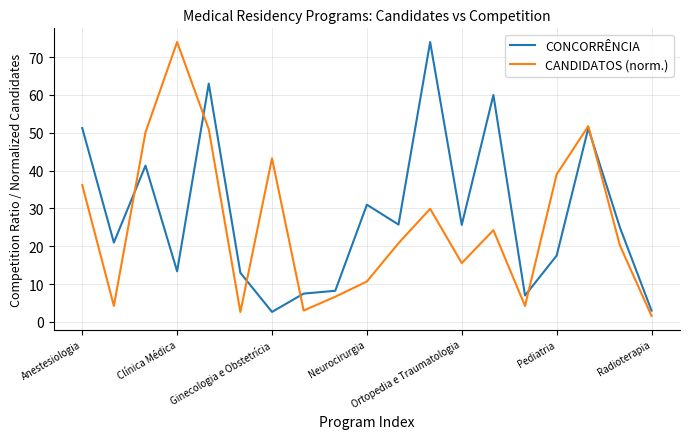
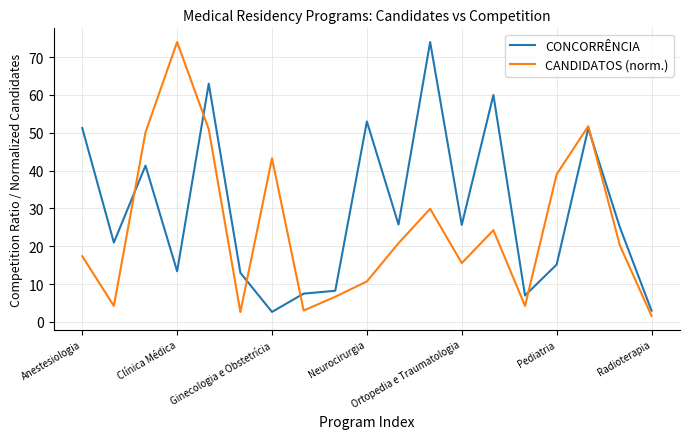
CANDIDATOS (norm.), Anestesiologia: 36 -> 17
CONCORRÊNCIA, Neurocirurgia: 31 -> 53
CONCORRÊNCIA, Pediatria: 18 -> 15
